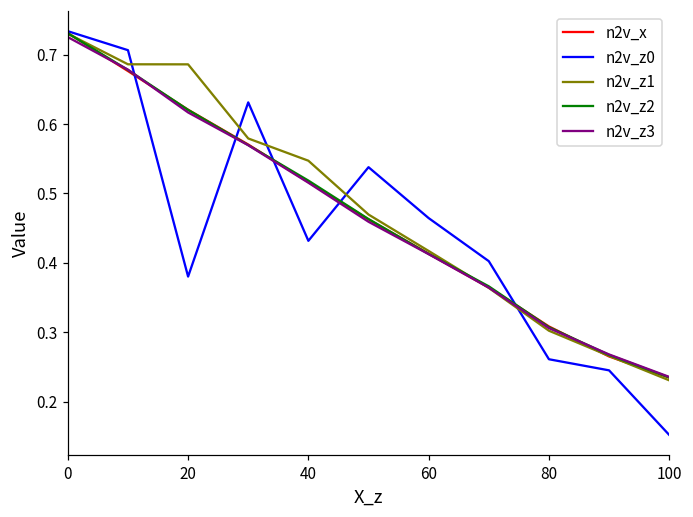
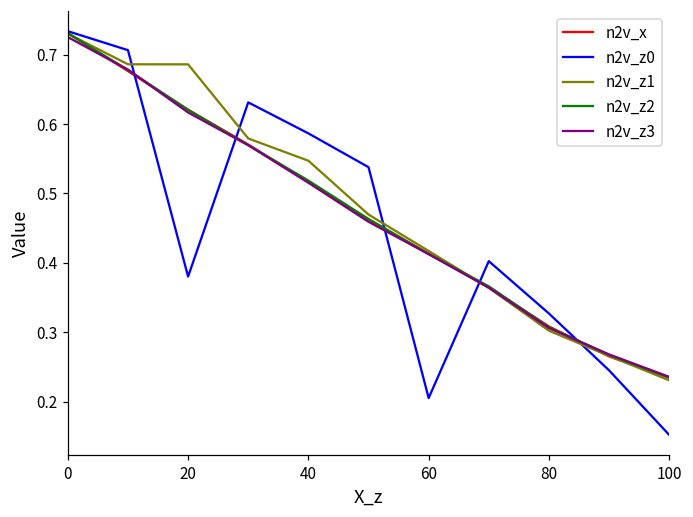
n2v_z0, 40: 0.43 -> 0.59
n2v_z0, 60: 0.46 -> 0.21
n2v_z0, 80: 0.26 -> 0.33
